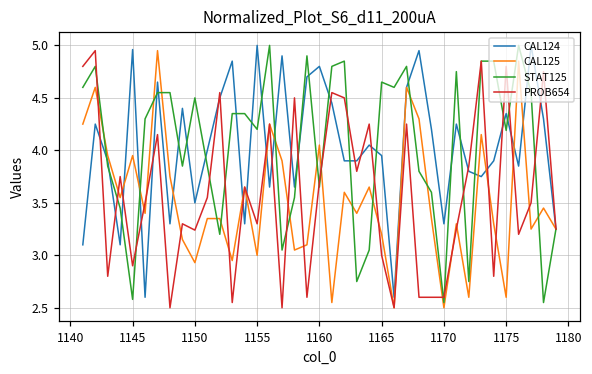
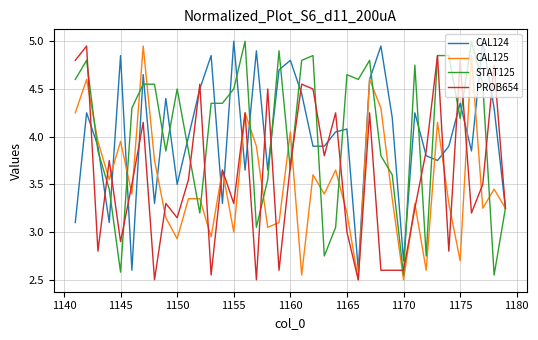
CAL124, 1145: 5.0 -> 4.9
PROB654, 1150: 3.24 -> 3.15
STAT125, 1155: 4.2 -> 4.5
CAL124, 1165: 4.0 -> 4.1
CAL124, 1170: 3.3 -> 2.7
CAL125, 1175: 2.6 -> 2.7
